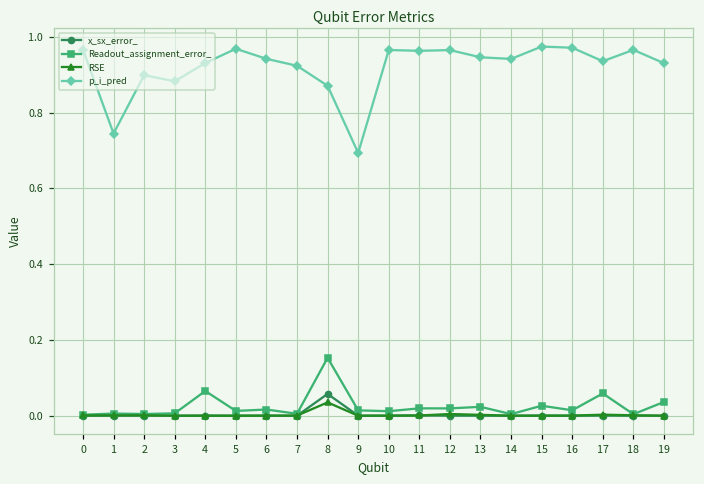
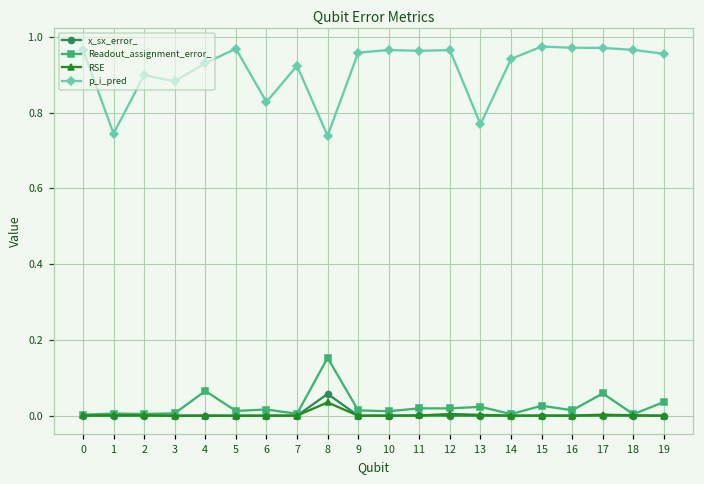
p_i_pred, 6: 0.94 -> 0.83
p_i_pred, 8: 0.87 -> 0.74
p_i_pred, 9: 0.69 -> 0.96
p_i_pred, 13: 0.95 -> 0.77
p_i_pred, 17: 0.94 -> 0.97
p_i_pred, 19: 0.93 -> 0.95
